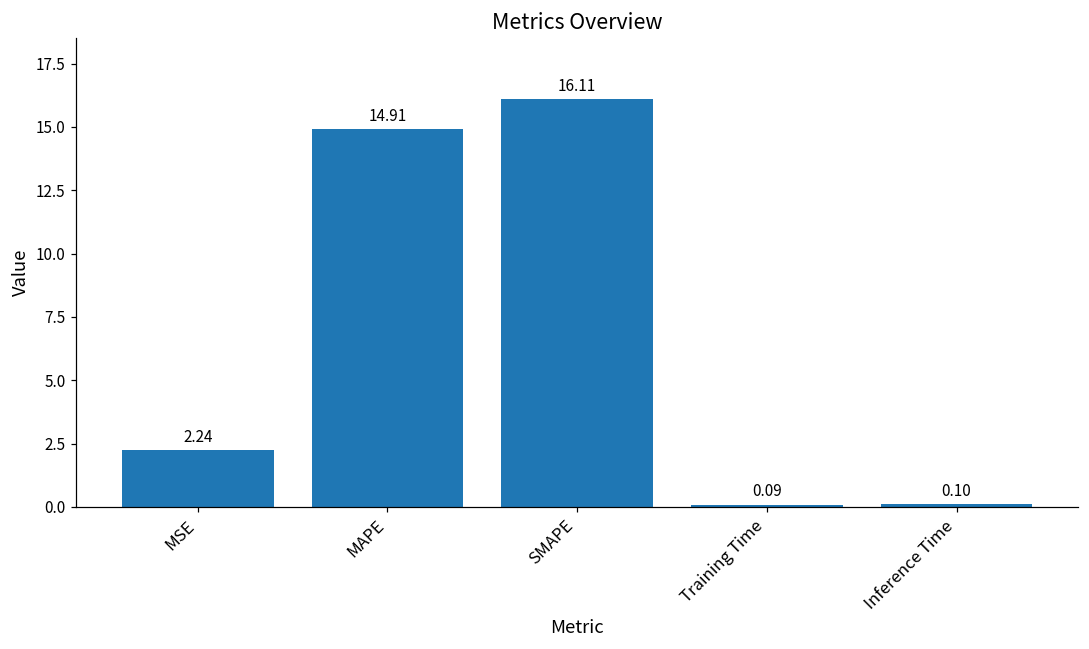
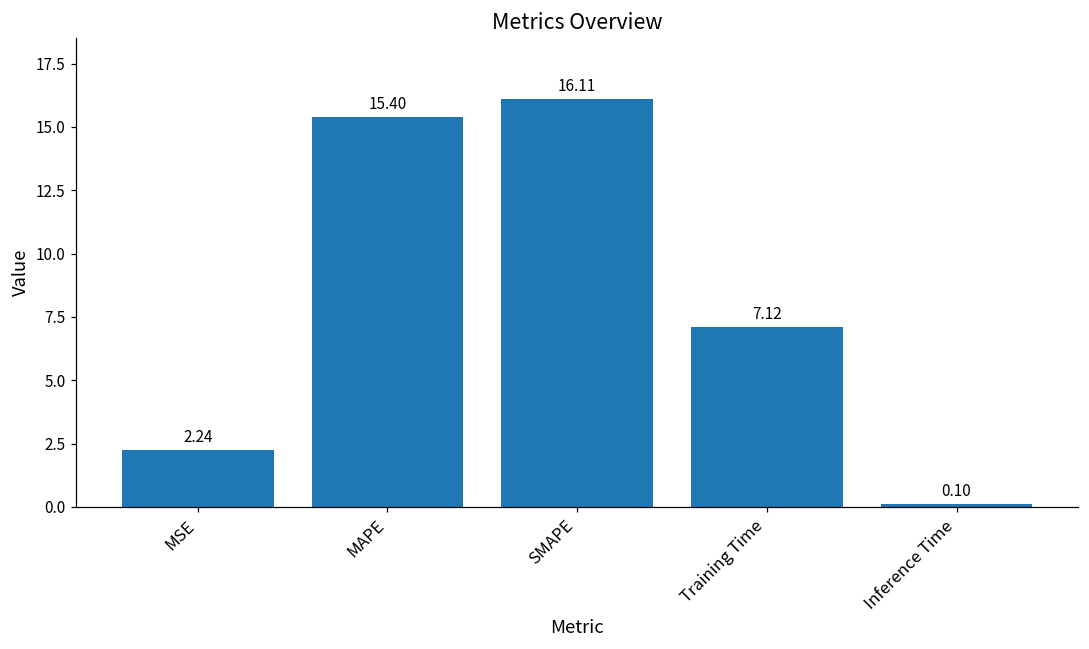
MAPE: 14.91 -> 15.40
Training Time: 0.09 -> 7.12
